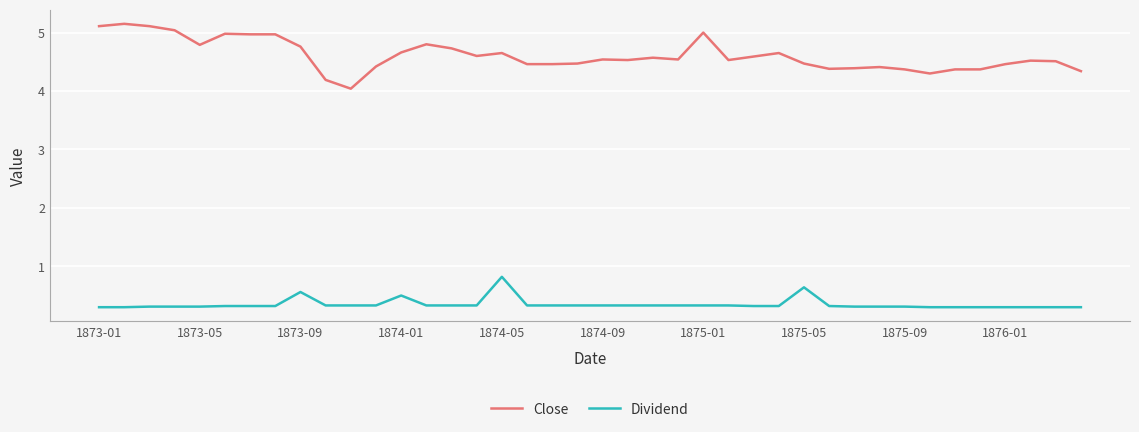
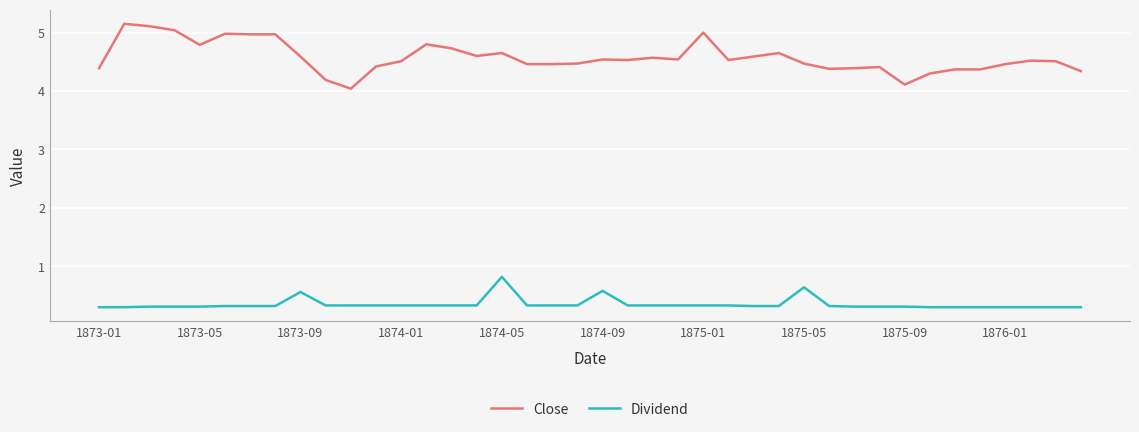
Close, 1873-01: 5.1 -> 4.4
Close, 1873-09: 4.8 -> 4.6
Close, 1874-01: 4.7 -> 4.5
Dividend, 1874-01: 0.5 -> 0.3
Dividend, 1874-09: 0.3 -> 0.6
Close, 1875-09: 4.4 -> 4.1
